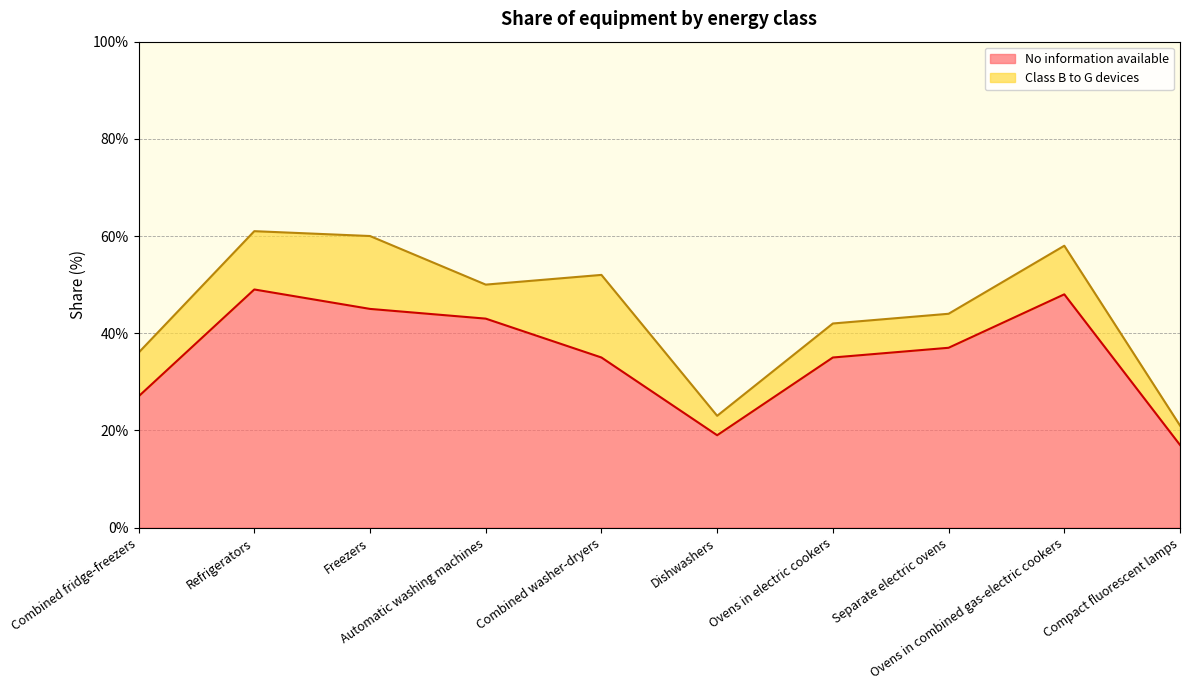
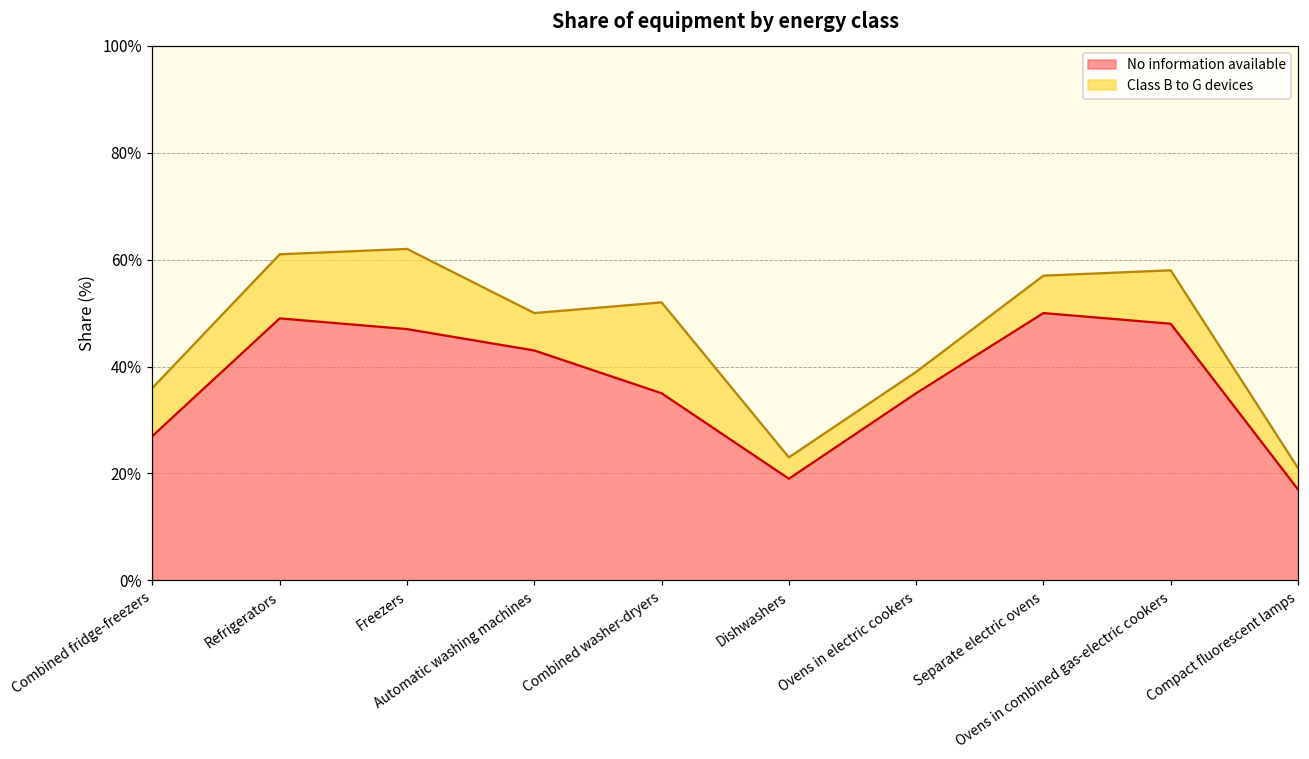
No information available, Freezers: 45% -> 47%
Class B to G devices, Ovens in electric cookers: 7% -> 4%
No information available, Separate electric ovens: 37% -> 50%
